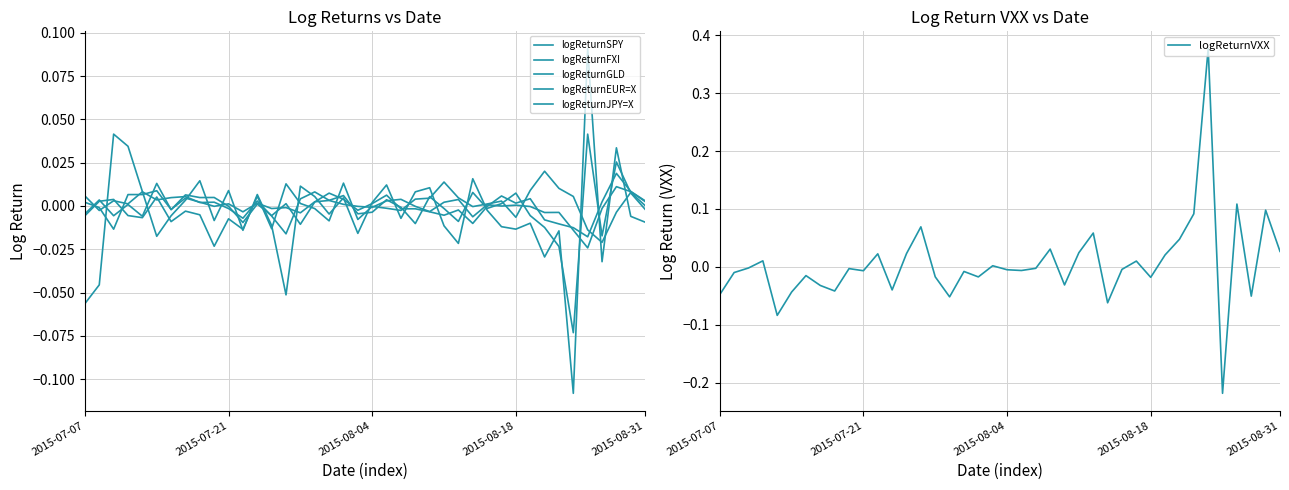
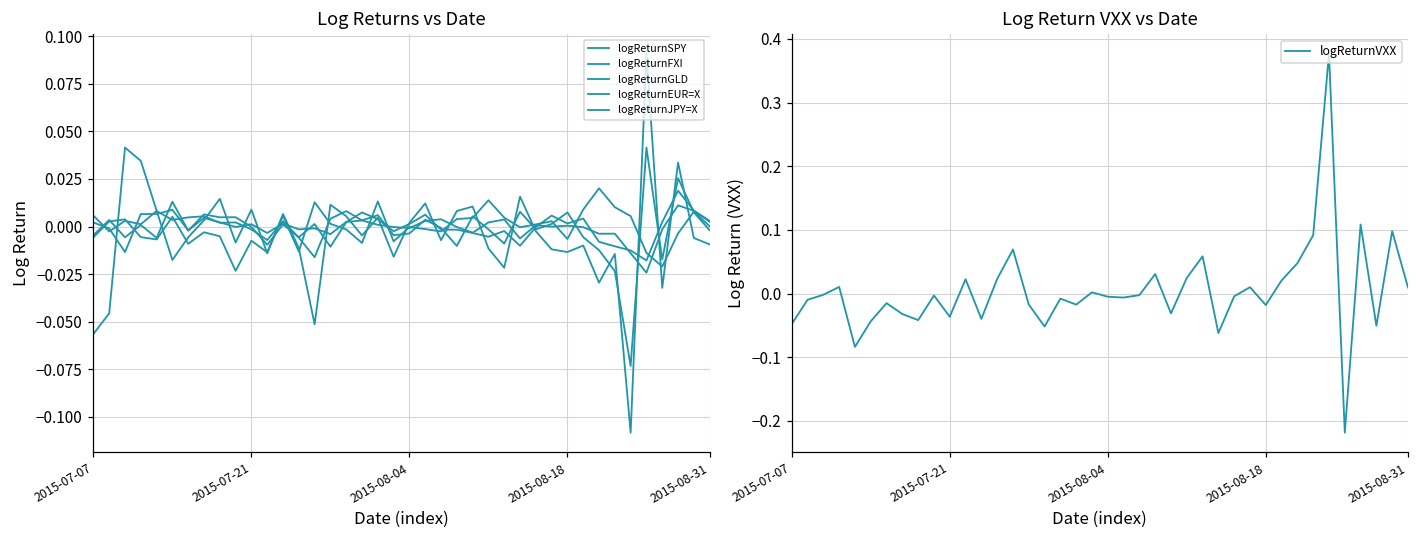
Log Return VXX vs Date, 2015-07-21: -0.01 -> -0.04
Log Return VXX vs Date, 2015-08-31: 0.03 -> 0.01
